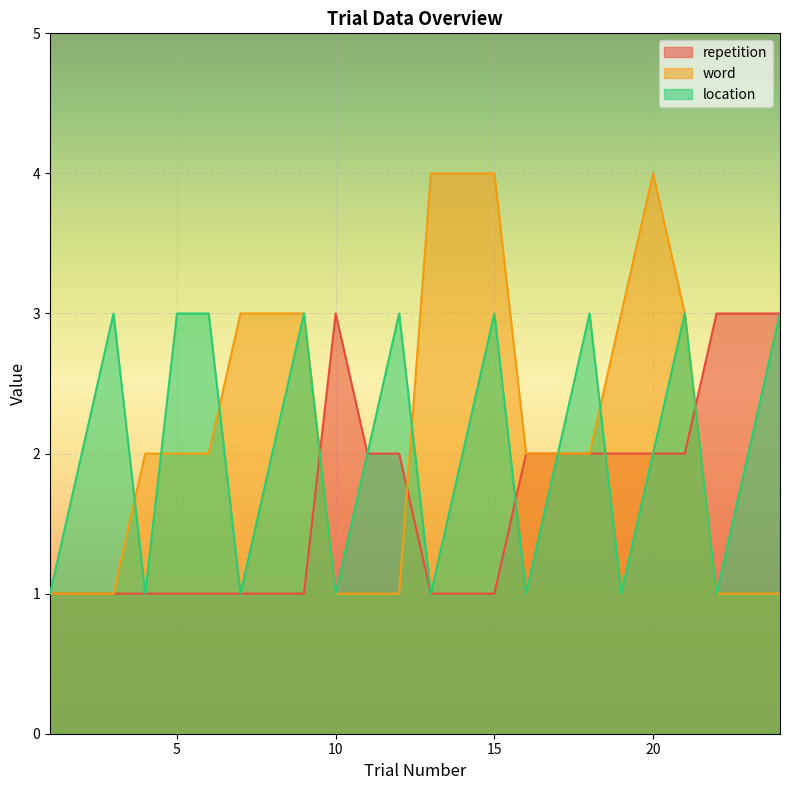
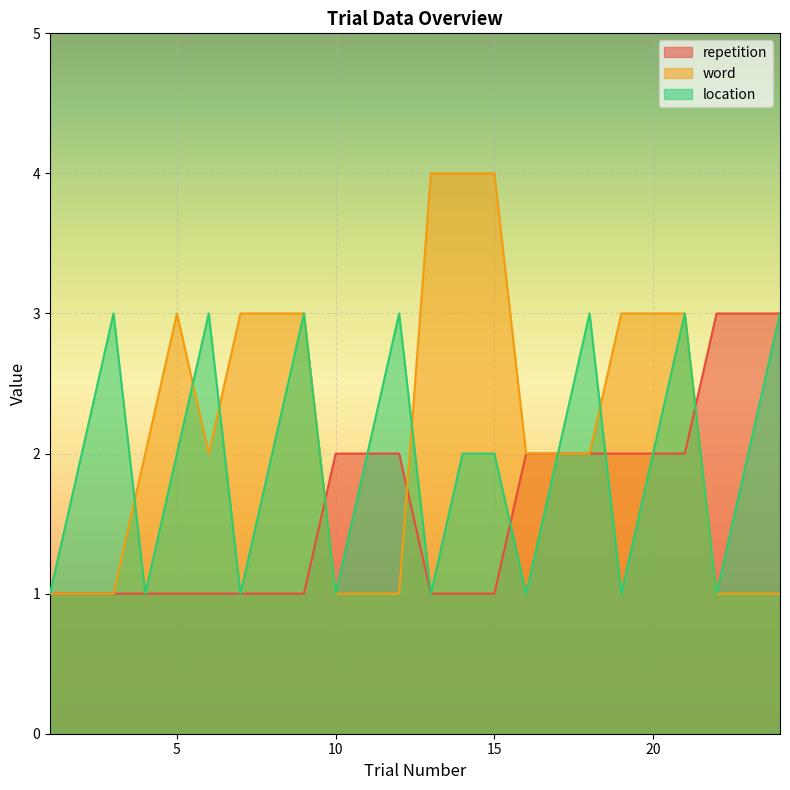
word, 5: 2 -> 3
location, 5: 3 -> 2
repetition, 10: 3 -> 2
location, 15: 3 -> 2
word, 20: 4 -> 3
